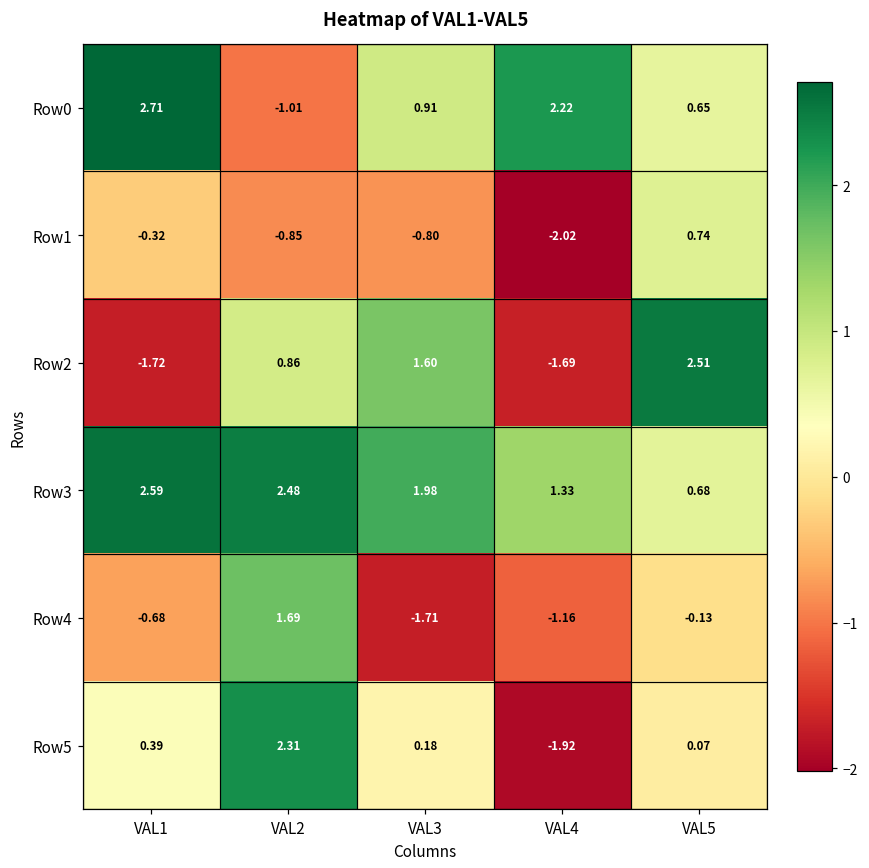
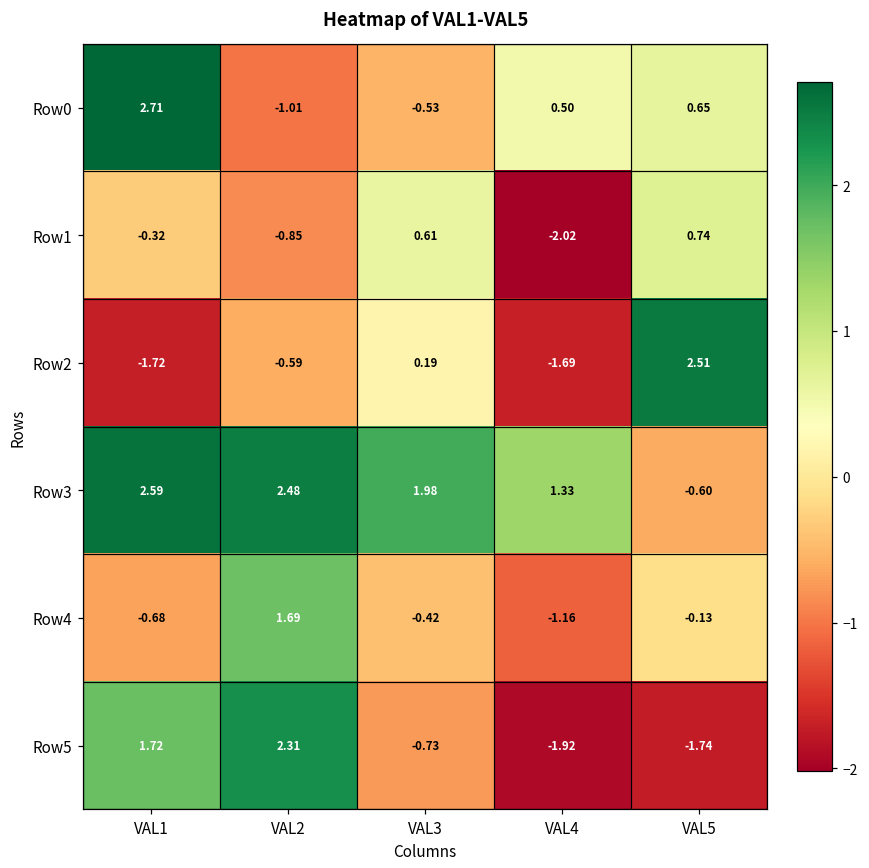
Row0, VAL3: 0.91 -> -0.53
Row0, VAL4: 2.22 -> 0.50
Row1, VAL3: -0.80 -> 0.61
Row2, VAL2: 0.86 -> -0.59
Row2, VAL3: 1.60 -> 0.19
Row3, VAL5: 0.68 -> -0.60
Row4, VAL3: -1.71 -> -0.42
Row5, VAL1: 0.39 -> 1.72
Row5, VAL3: 0.18 -> -0.73
Row5, VAL5: 0.07 -> -1.74
